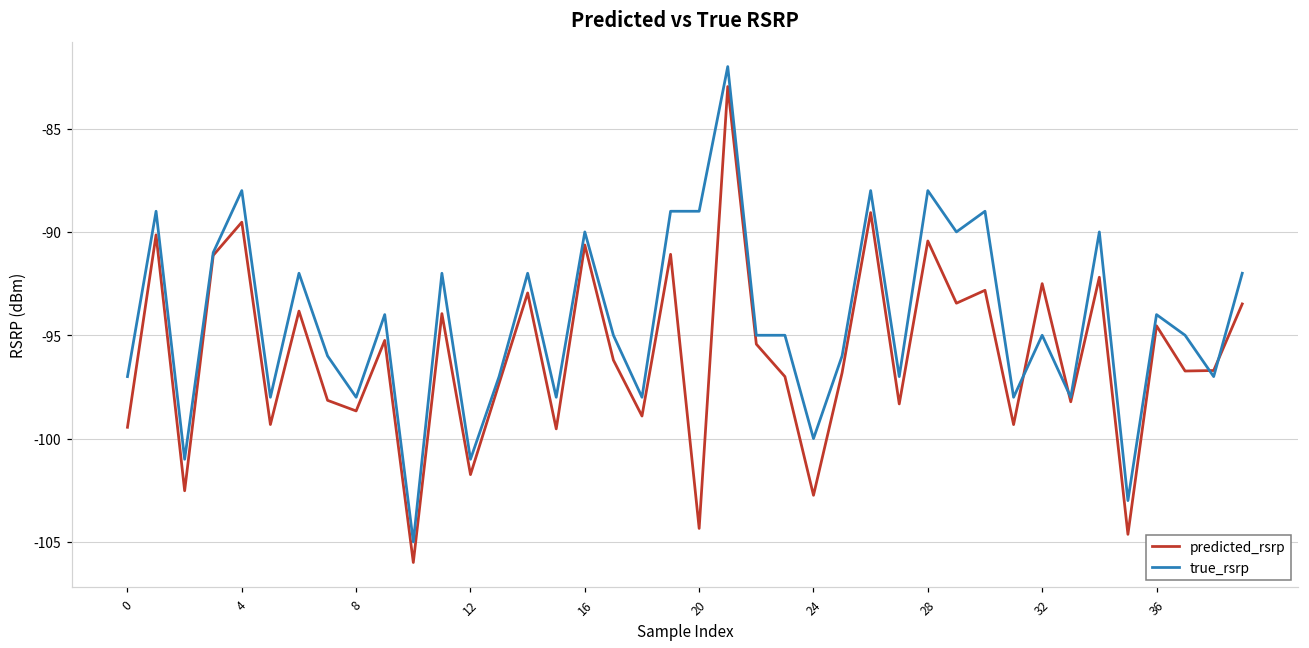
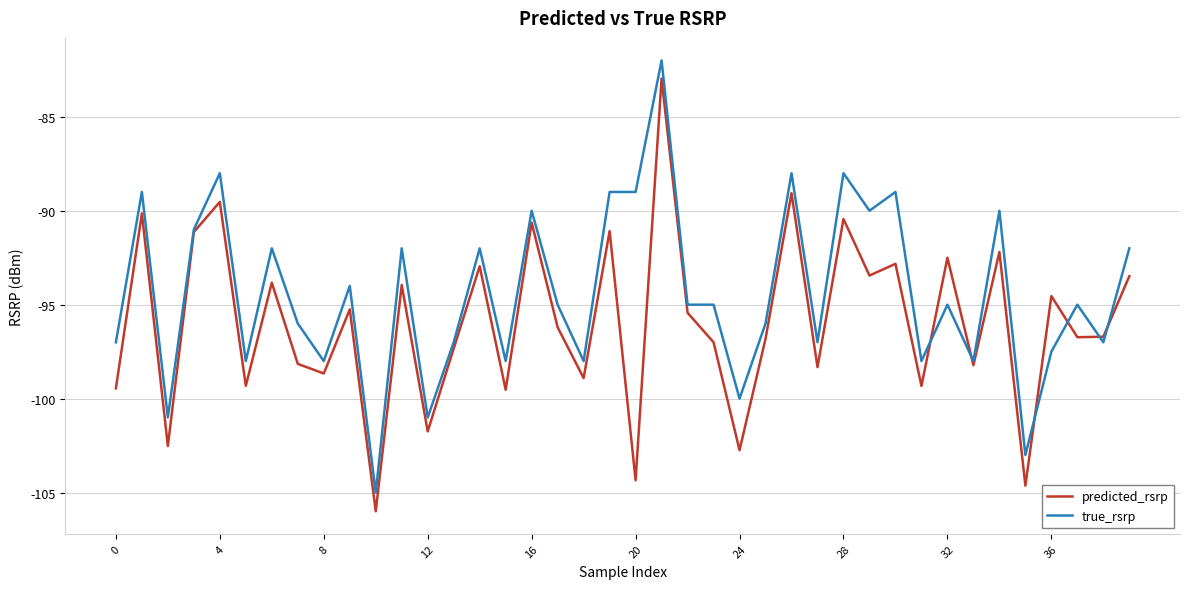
true_rsrp, 36: -94.0 -> -97.5
